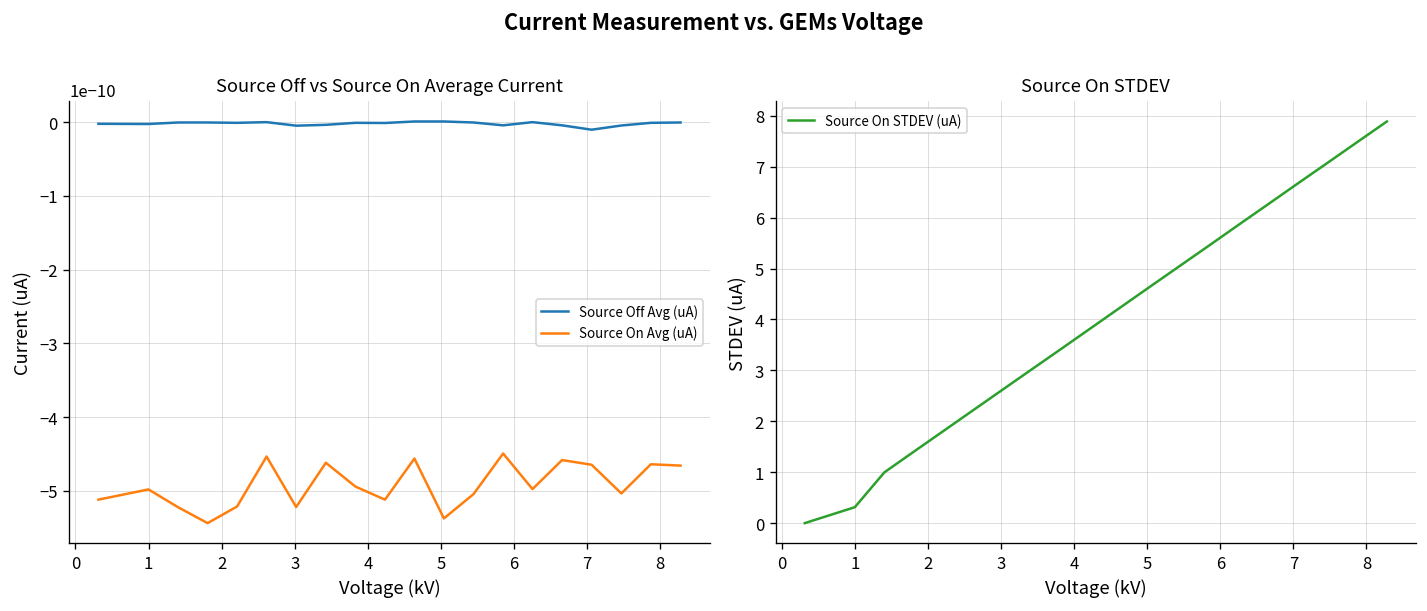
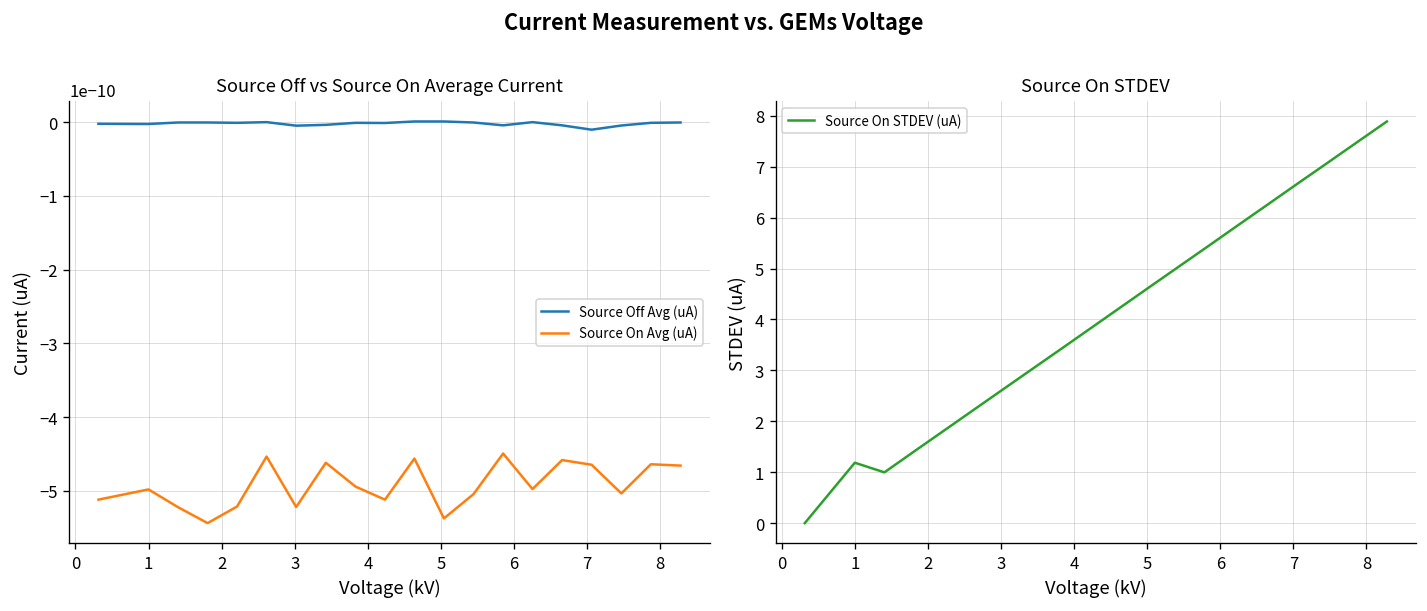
Source On STDEV, 1: 0.3 -> 1.2
